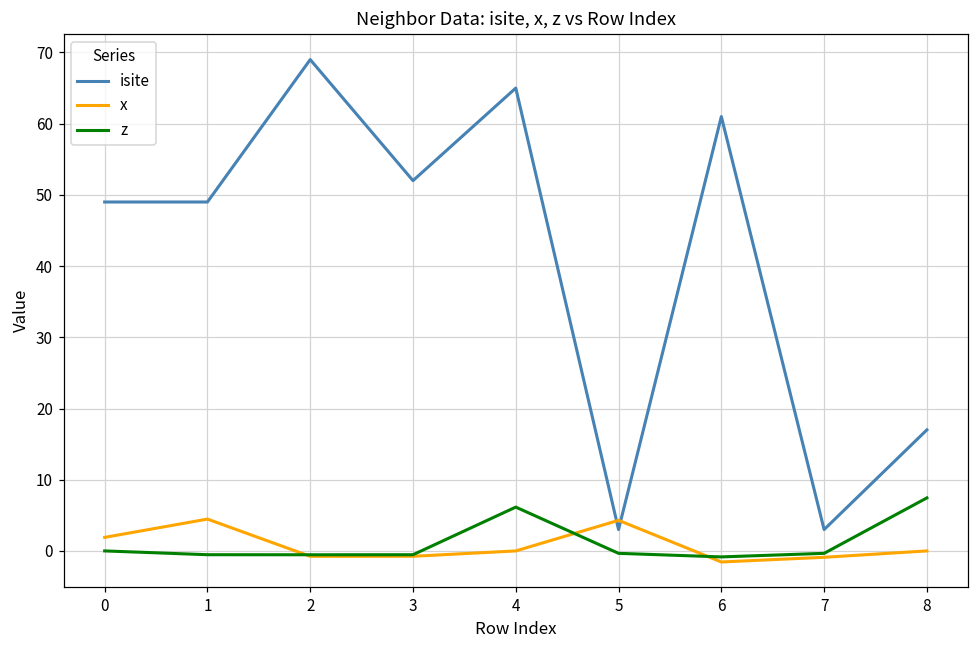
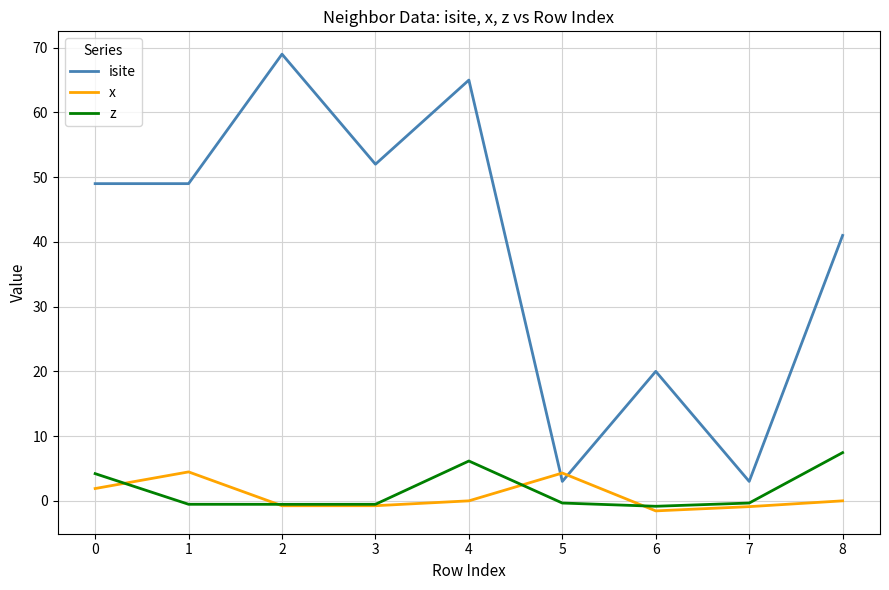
z, 0: 0 -> 4
isite, 6: 61 -> 20
isite, 8: 17 -> 41
